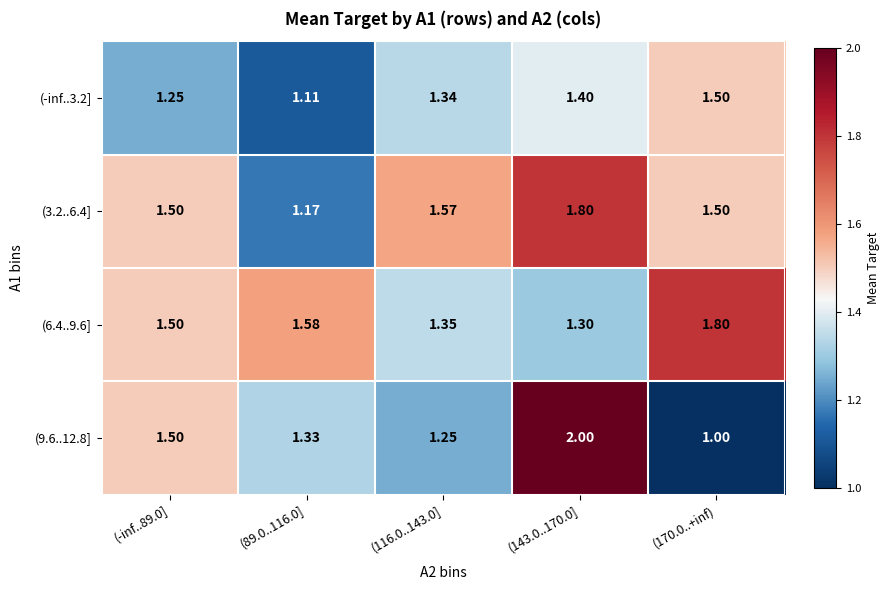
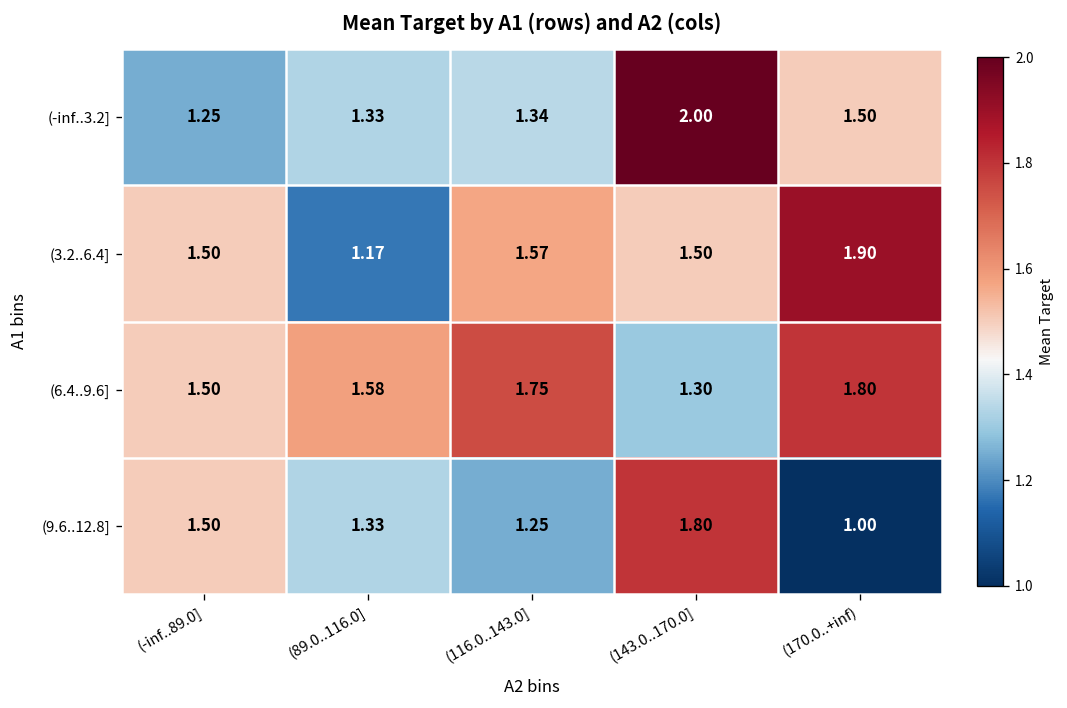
(-inf..3.2], (89.0..116.0]: 1.11 -> 1.33
(-inf..3.2], (143.0..170.0]: 1.40 -> 2.00
(3.2..6.4], (143.0..170.0]: 1.80 -> 1.50
(3.2..6.4], (170.0..+inf): 1.50 -> 1.90
(6.4..9.6], (116.0..143.0]: 1.35 -> 1.75
(9.6..12.8], (143.0..170.0]: 2.00 -> 1.80
